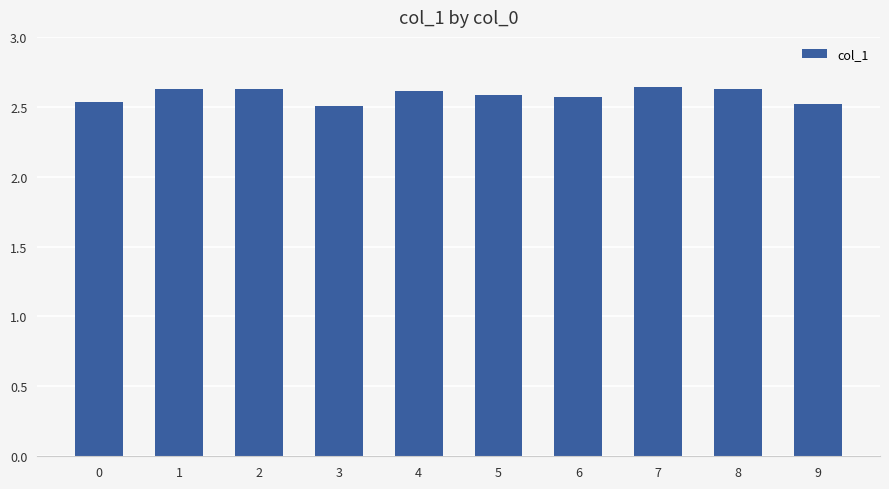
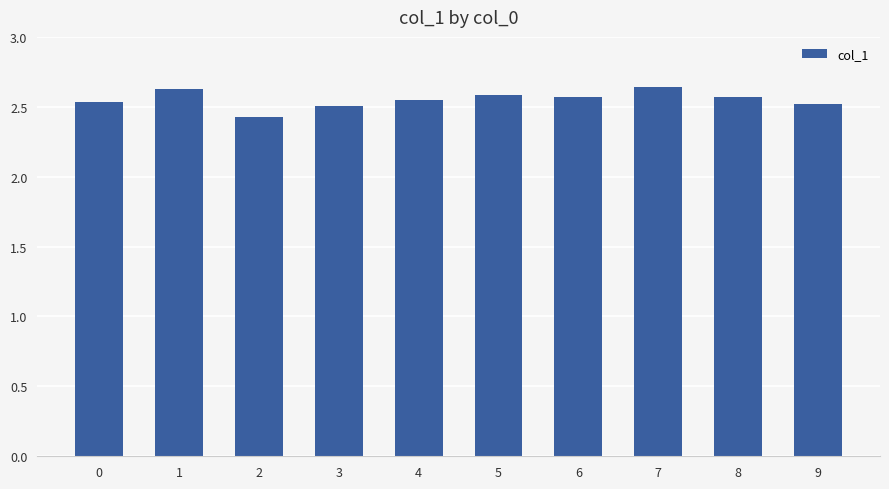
2: 2.63 -> 2.43
4: 2.61 -> 2.55
8: 2.63 -> 2.57
